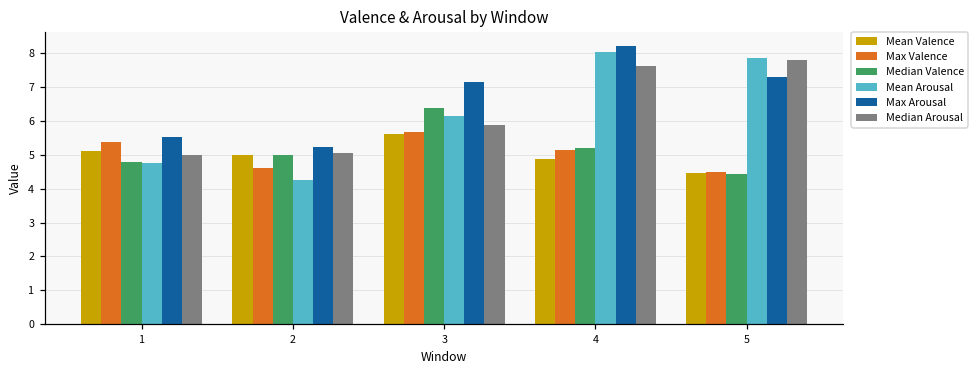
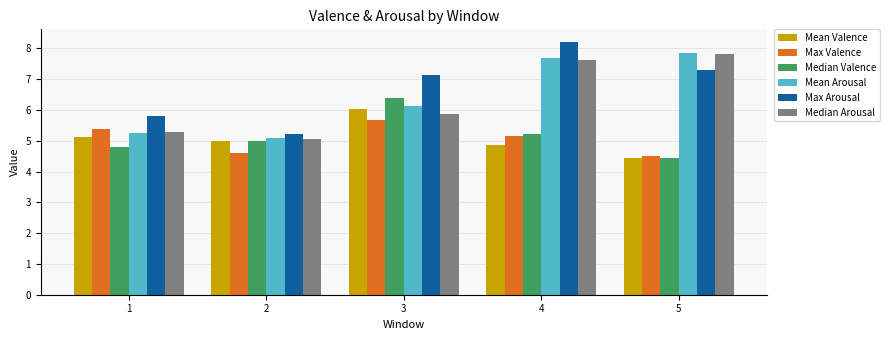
Mean Arousal, 1: 4.8 -> 5.2
Max Arousal, 1: 5.5 -> 5.8
Median Arousal, 1: 5.0 -> 5.3
Mean Arousal, 2: 4.3 -> 5.1
Mean Valence, 3: 5.6 -> 6.0
Mean Arousal, 4: 8.0 -> 7.7
